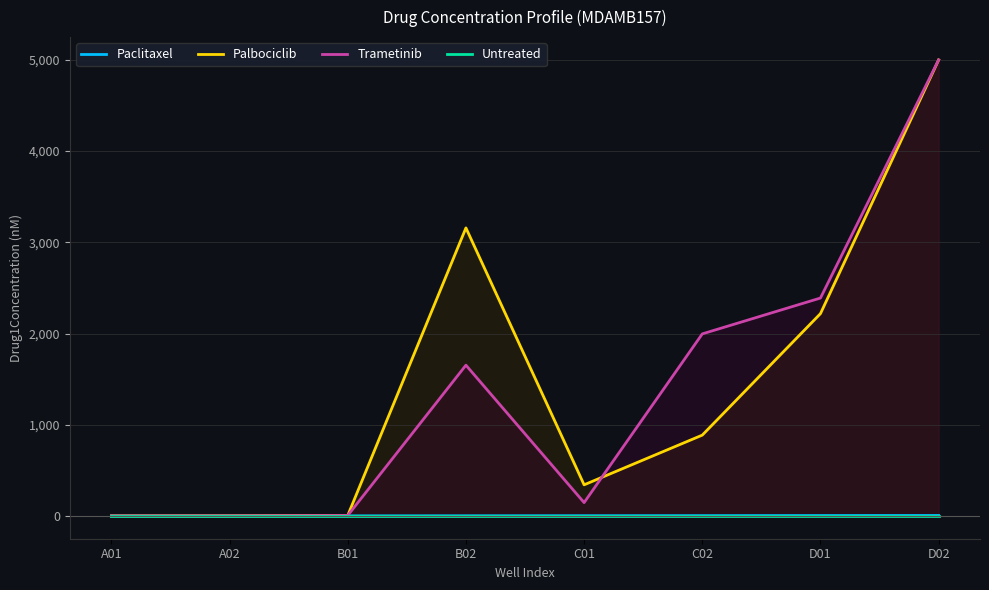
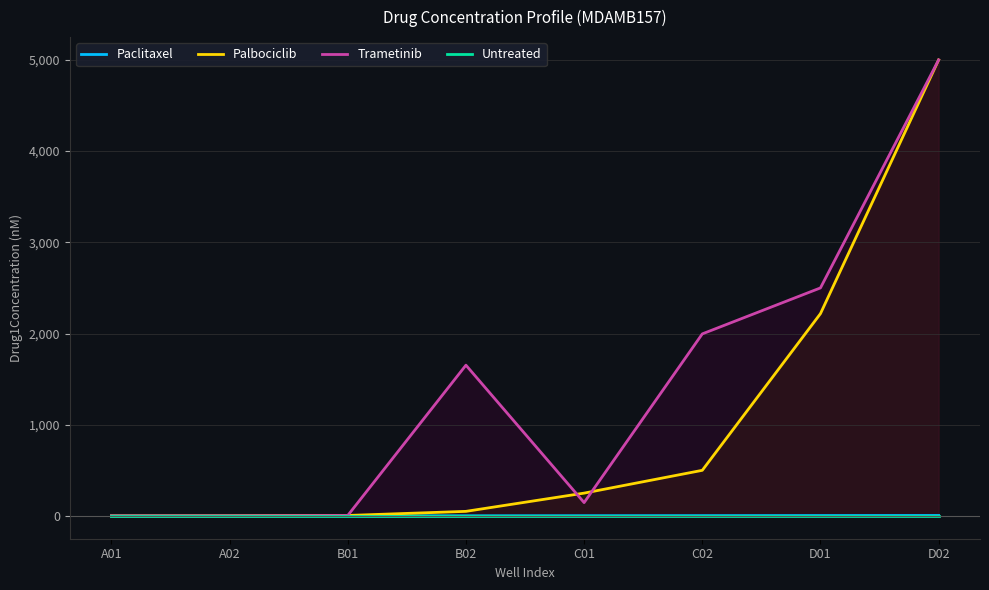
Palbociclib, B02: 3,200 -> 100
Palbociclib, C01: 340 -> 250
Palbociclib, C02: 900 -> 500
Trametinib, D01: 2,400 -> 2,500
